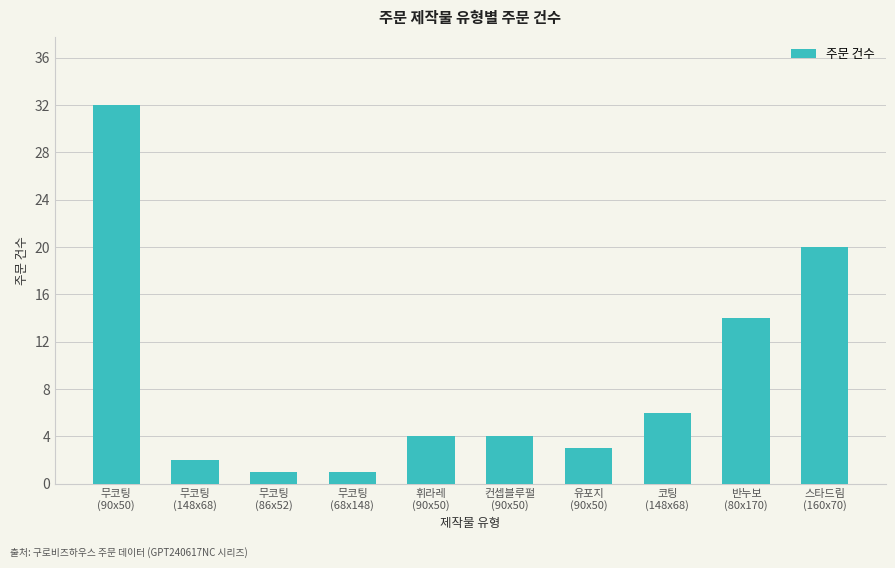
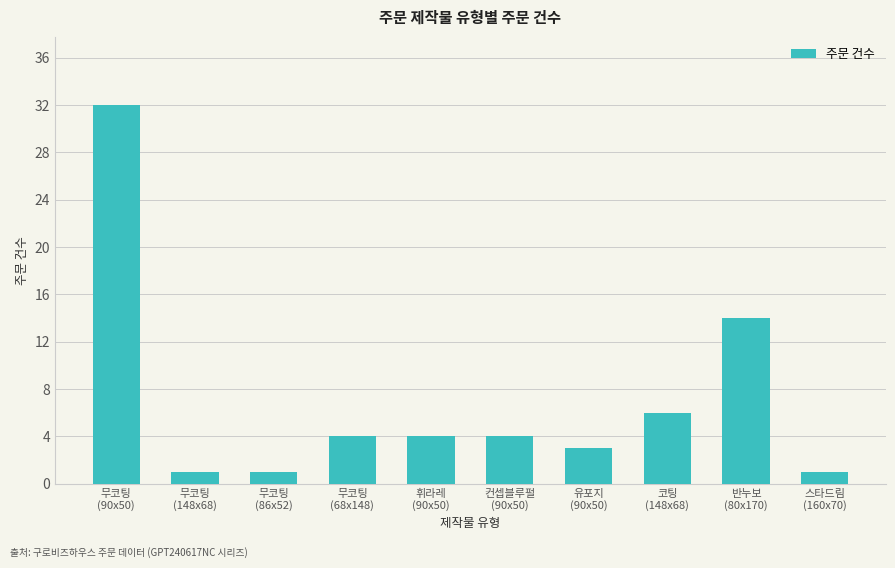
무코팅 (148x68): 2 -> 1
무코팅 (68x148): 1 -> 4
스타드림 (160x70): 20 -> 1
